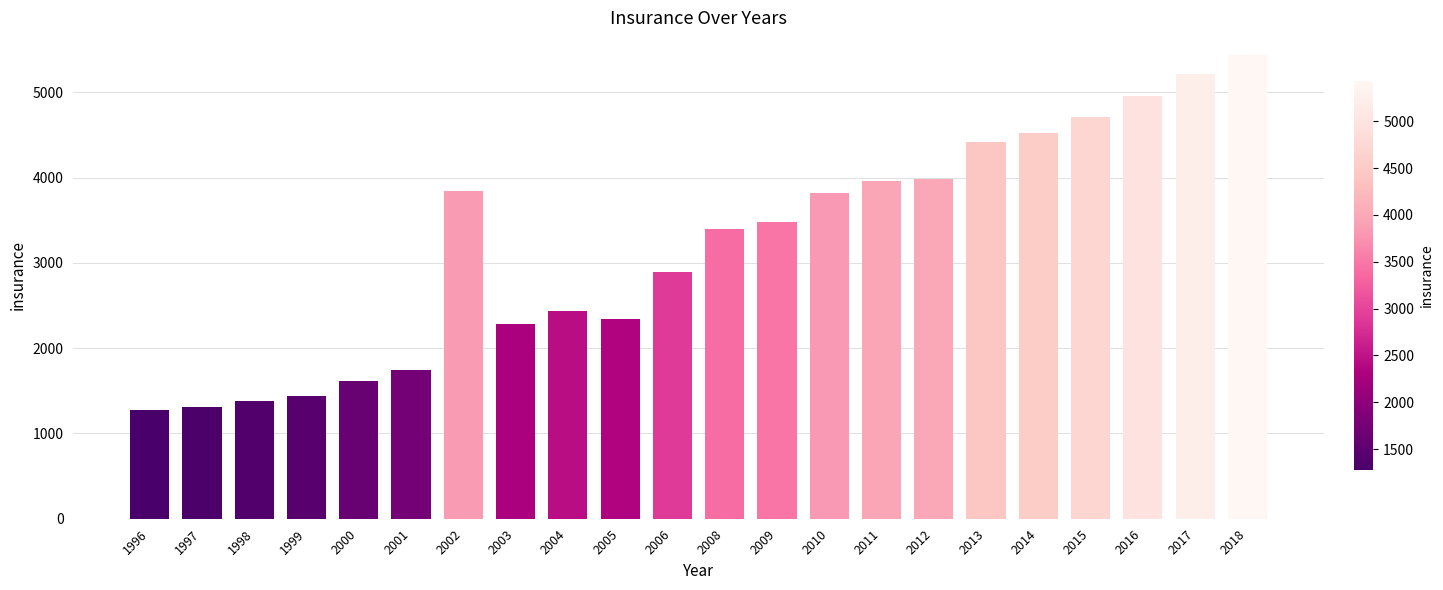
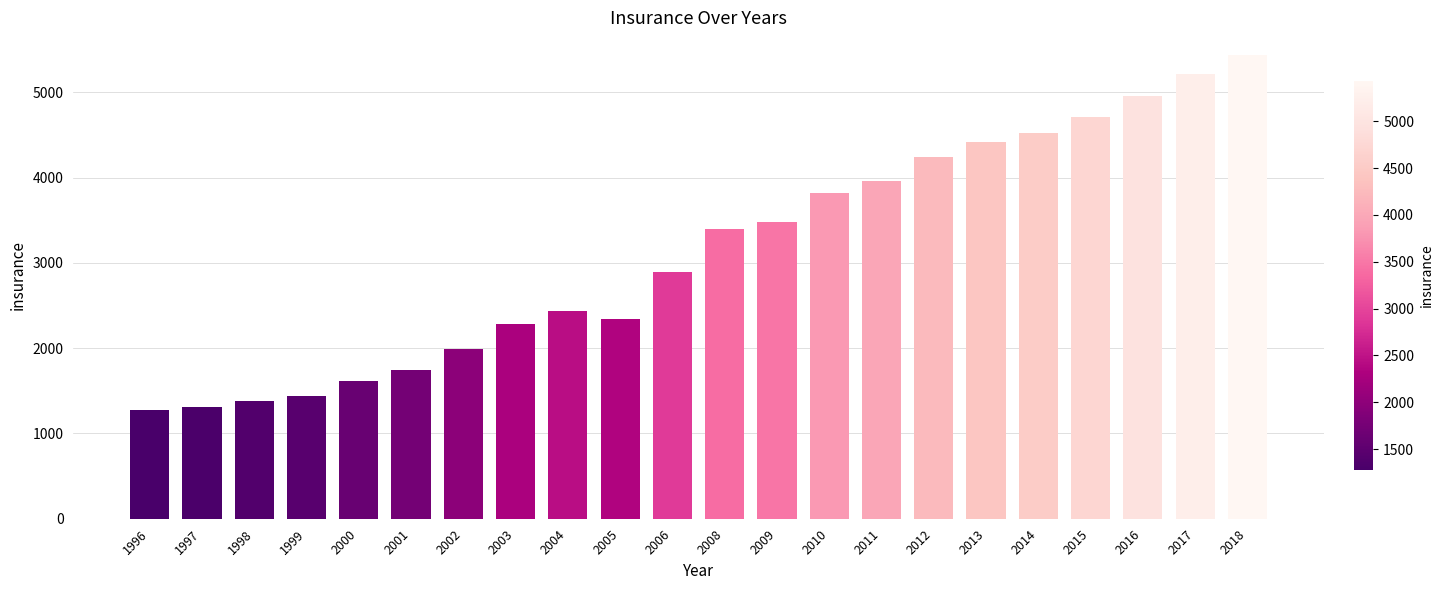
2002: 3800 -> 2000
2012: 4000 -> 4200
